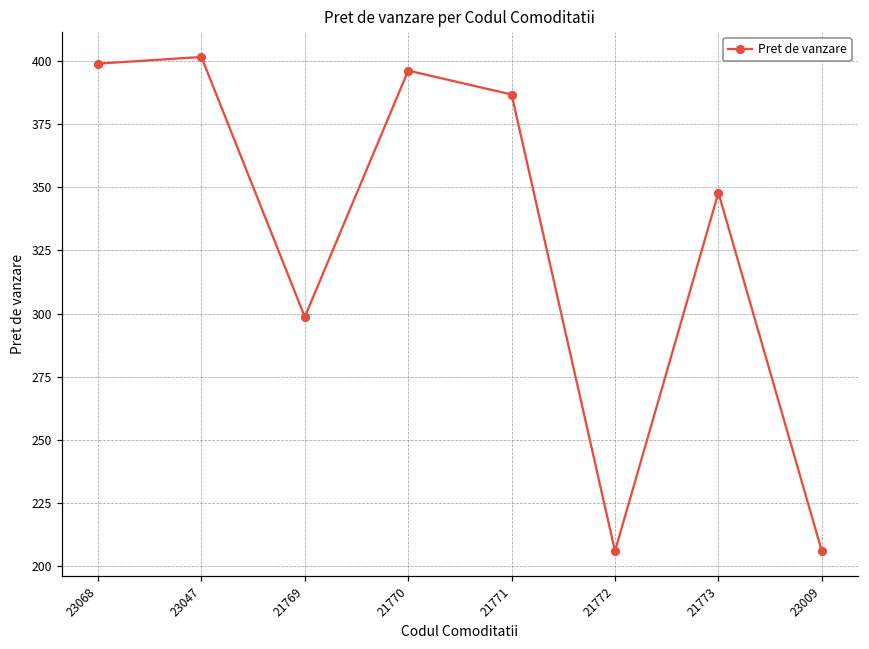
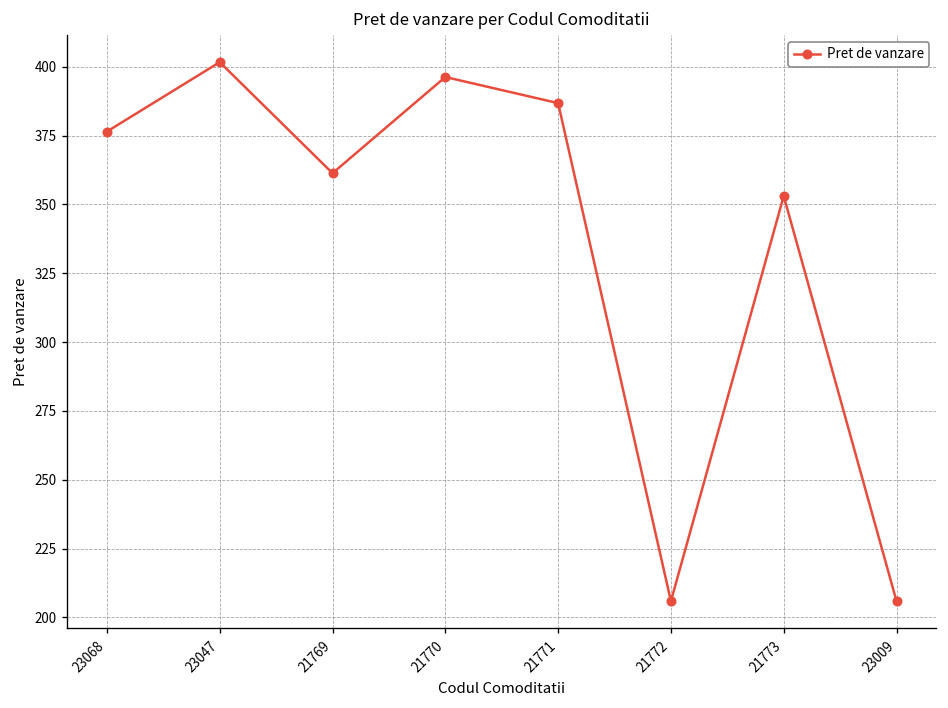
23068: 399 -> 376
21769: 299 -> 361
21773: 348 -> 353
